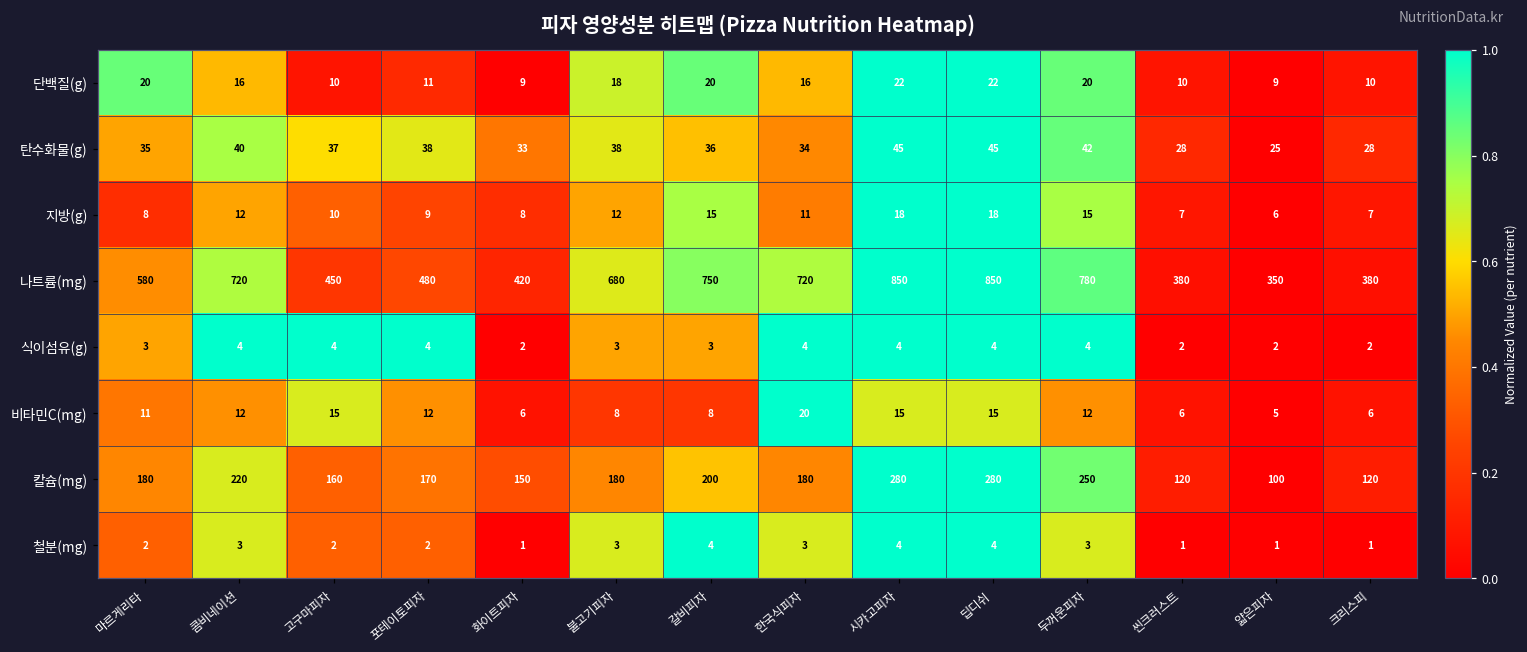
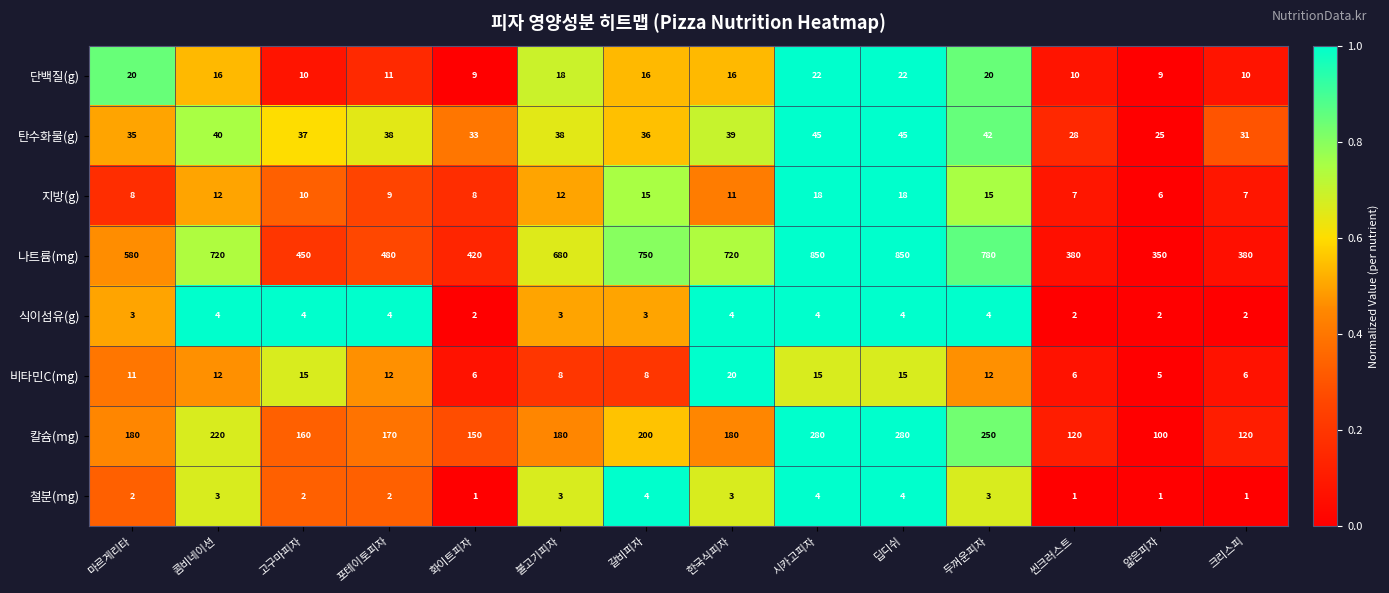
단백질(g), 갈비피자: 20 -> 16
탄수화물(g), 한국식피자: 34 -> 39
탄수화물(g), 크리스피: 28 -> 31
